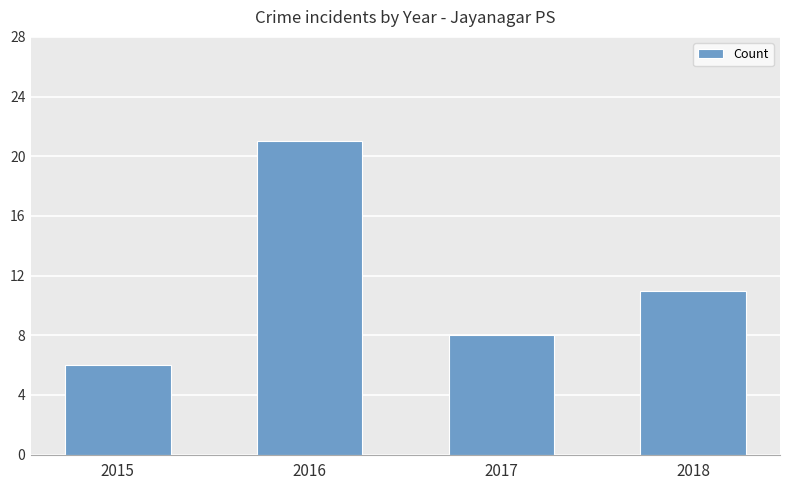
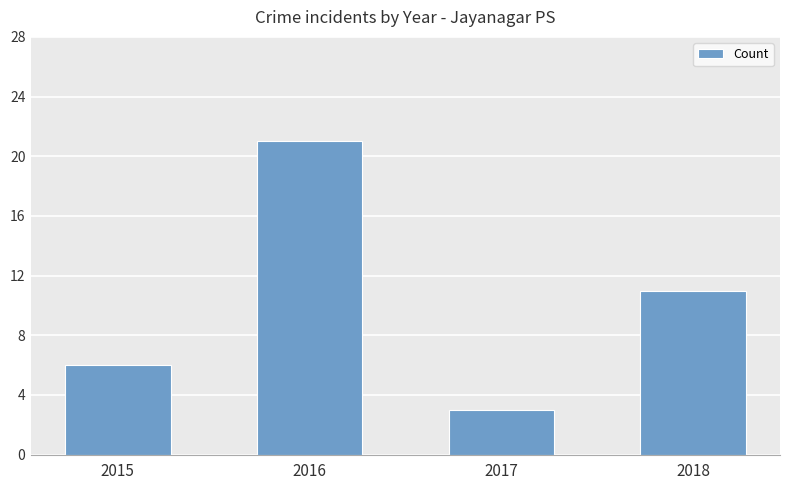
2017: 8 -> 3
